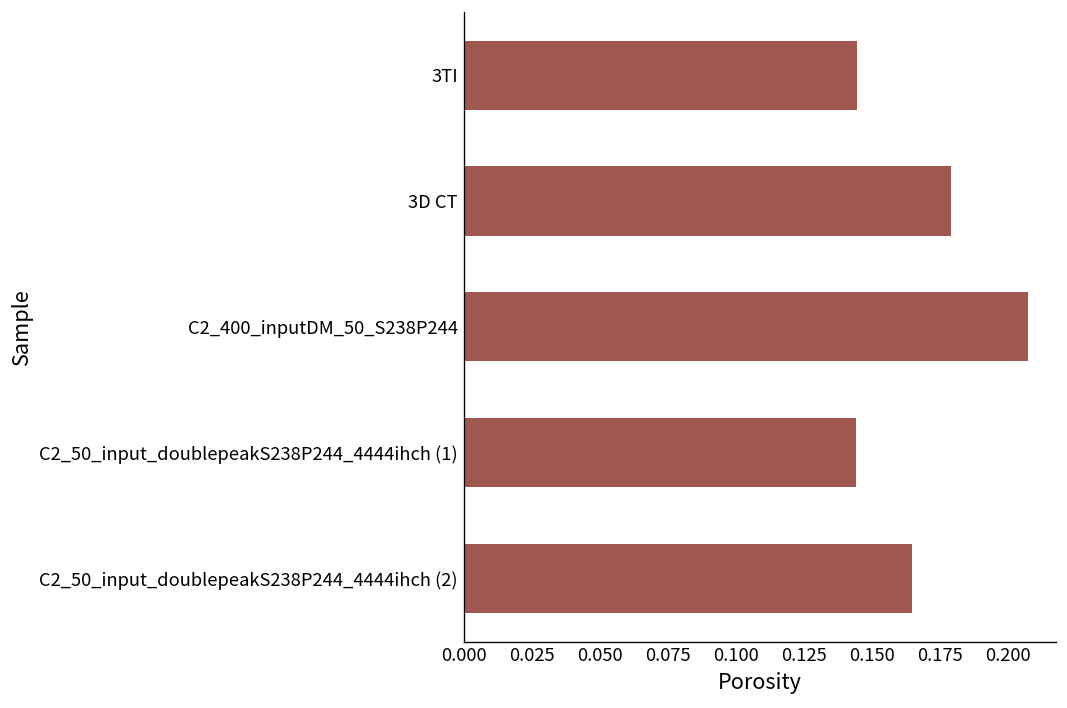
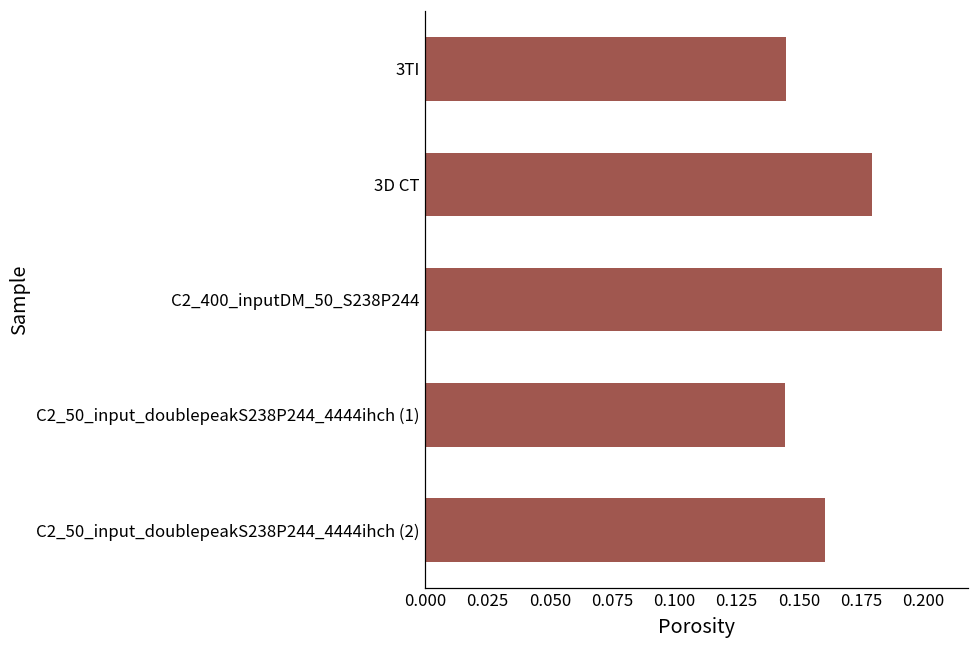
C2_50_input_doublepeakS238P244_4444ihch (2): 0.165 -> 0.161
